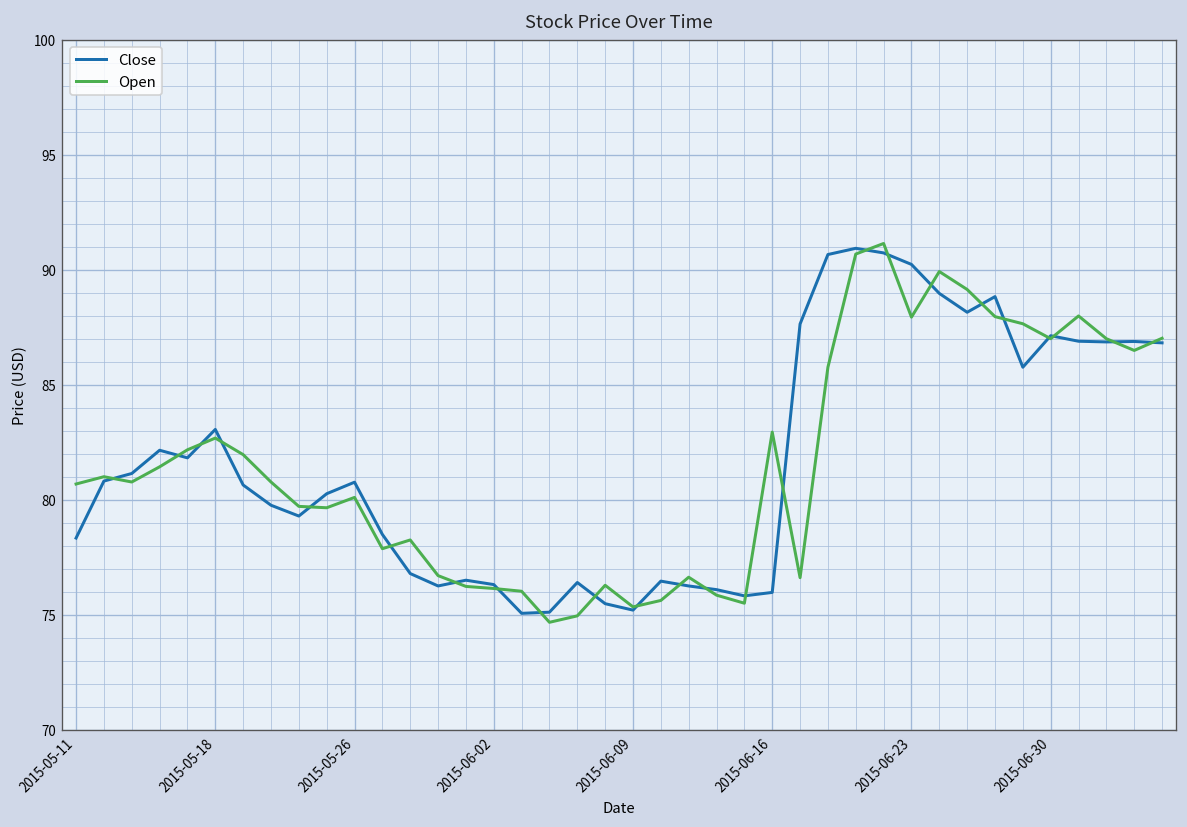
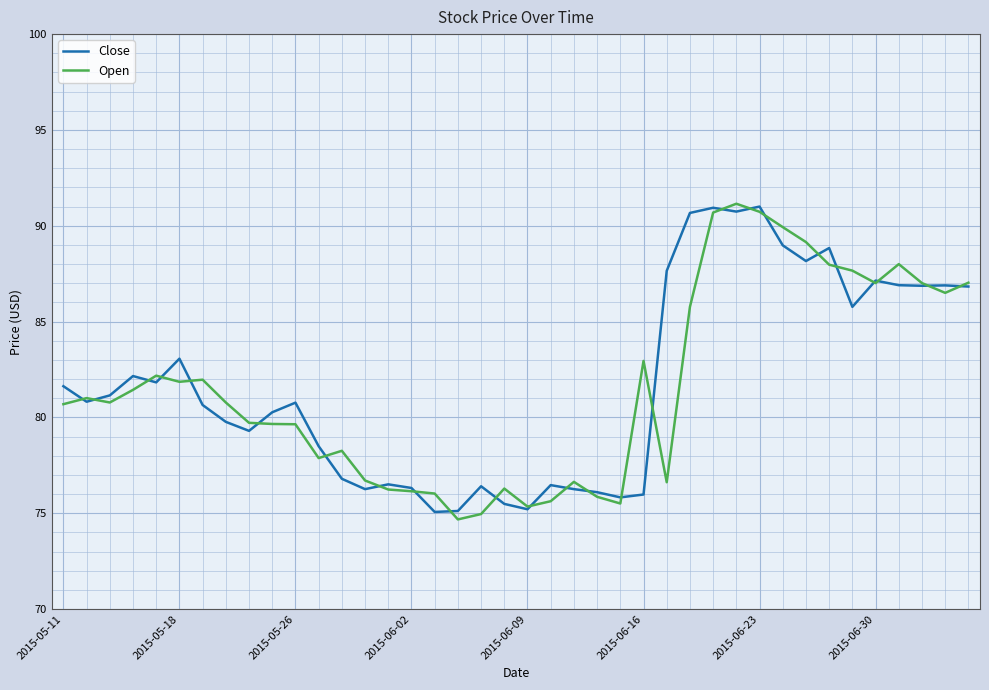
Close, 2015-05-11: 78.3 -> 81.6
Open, 2015-05-18: 82.7 -> 81.9
Open, 2015-05-26: 80.1 -> 79.6
Close, 2015-06-23: 90.2 -> 91.0
Open, 2015-06-23: 87.9 -> 90.7
